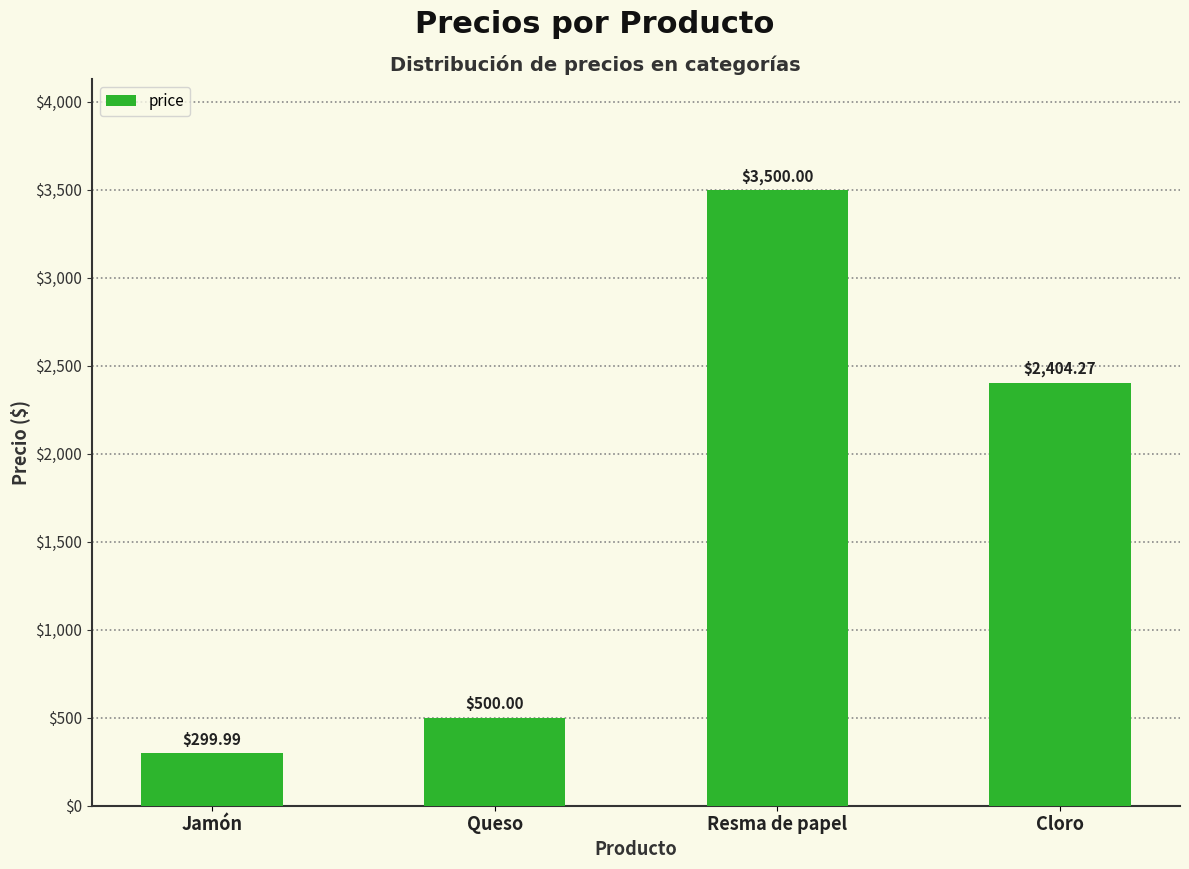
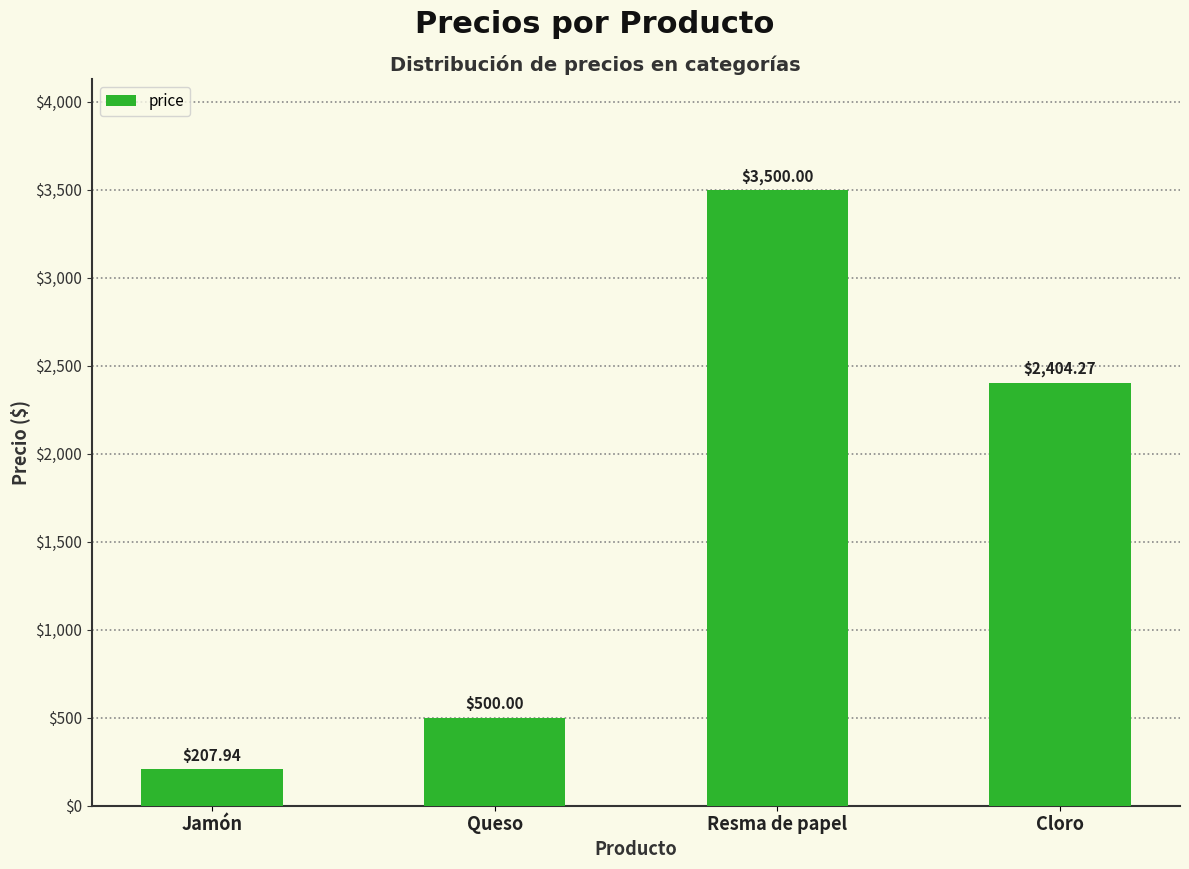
Jamón: $299.99 -> $207.94
